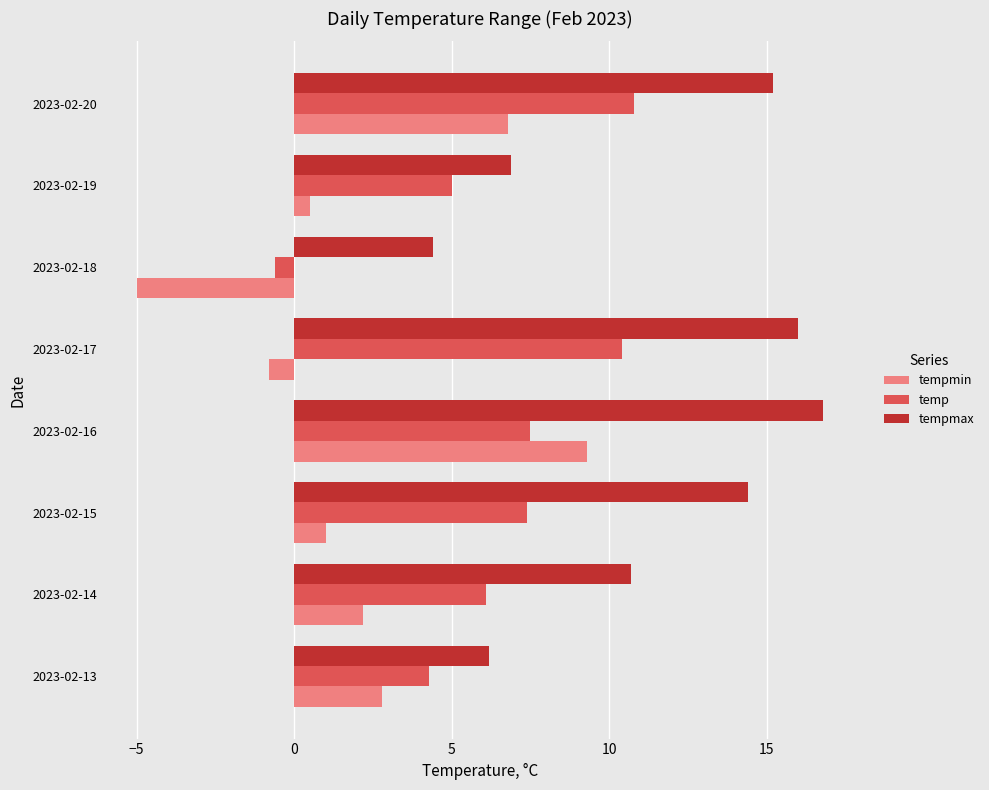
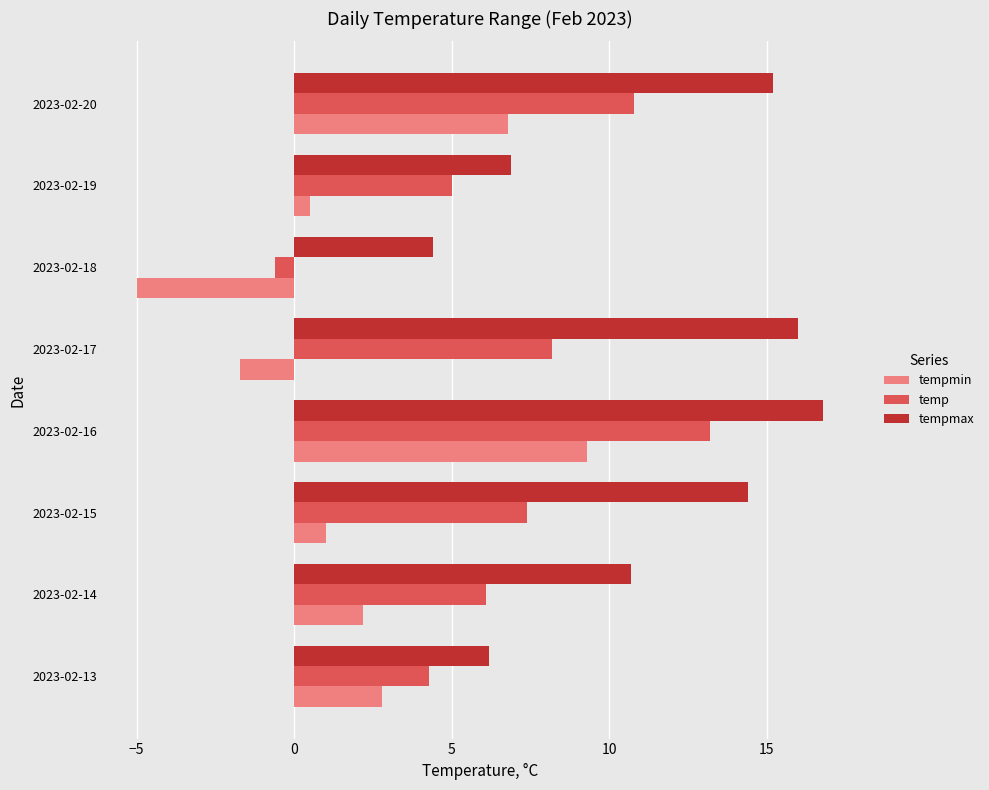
temp, 2023-02-17: 10.4 -> 8.2
tempmin, 2023-02-17: -0.8 -> -1.7
temp, 2023-02-16: 7.5 -> 13.2
